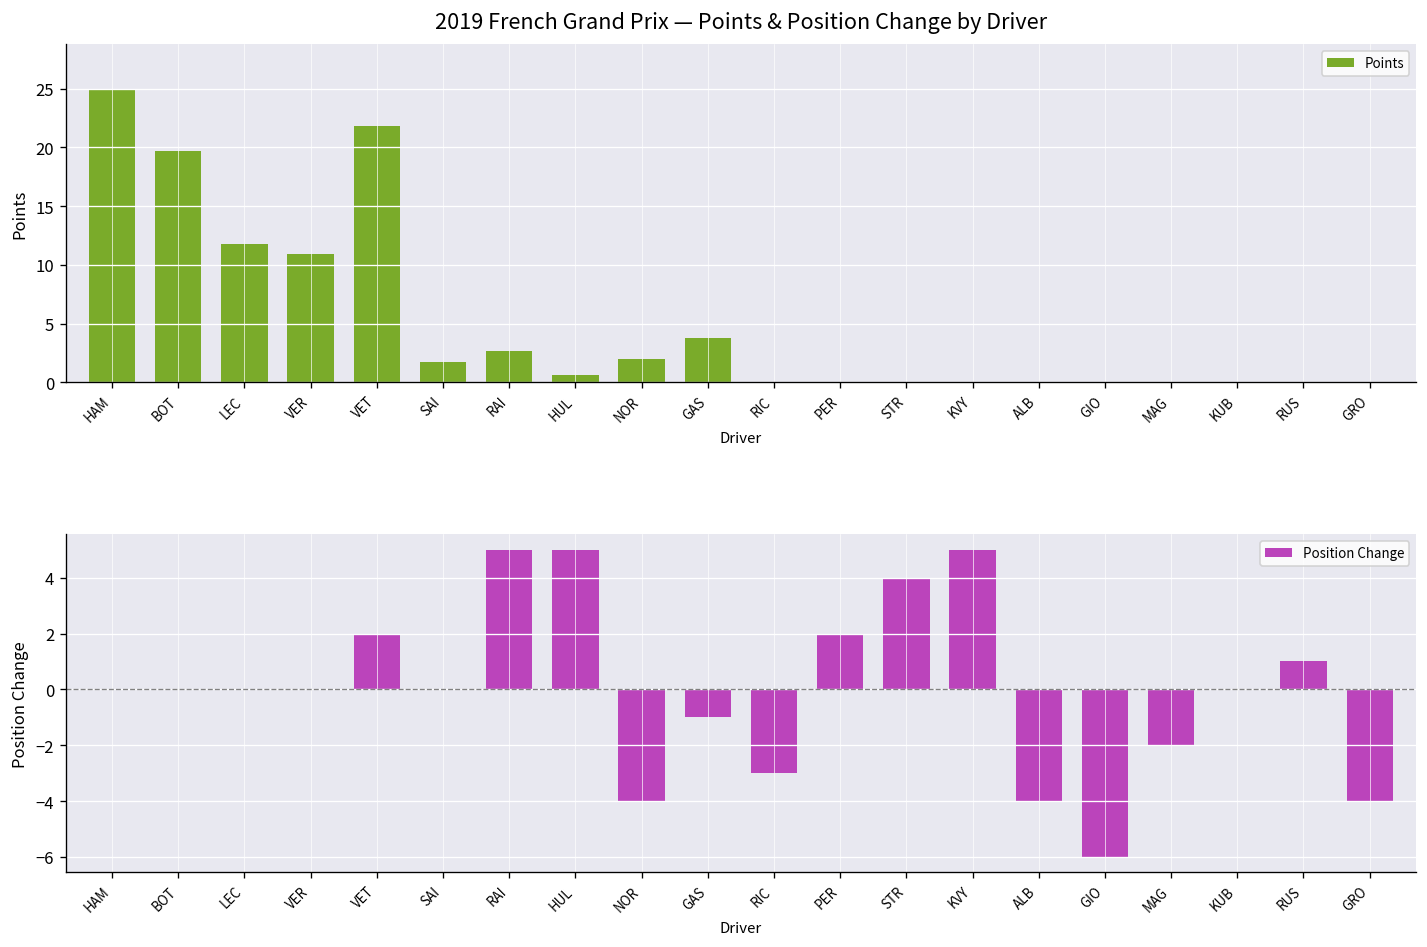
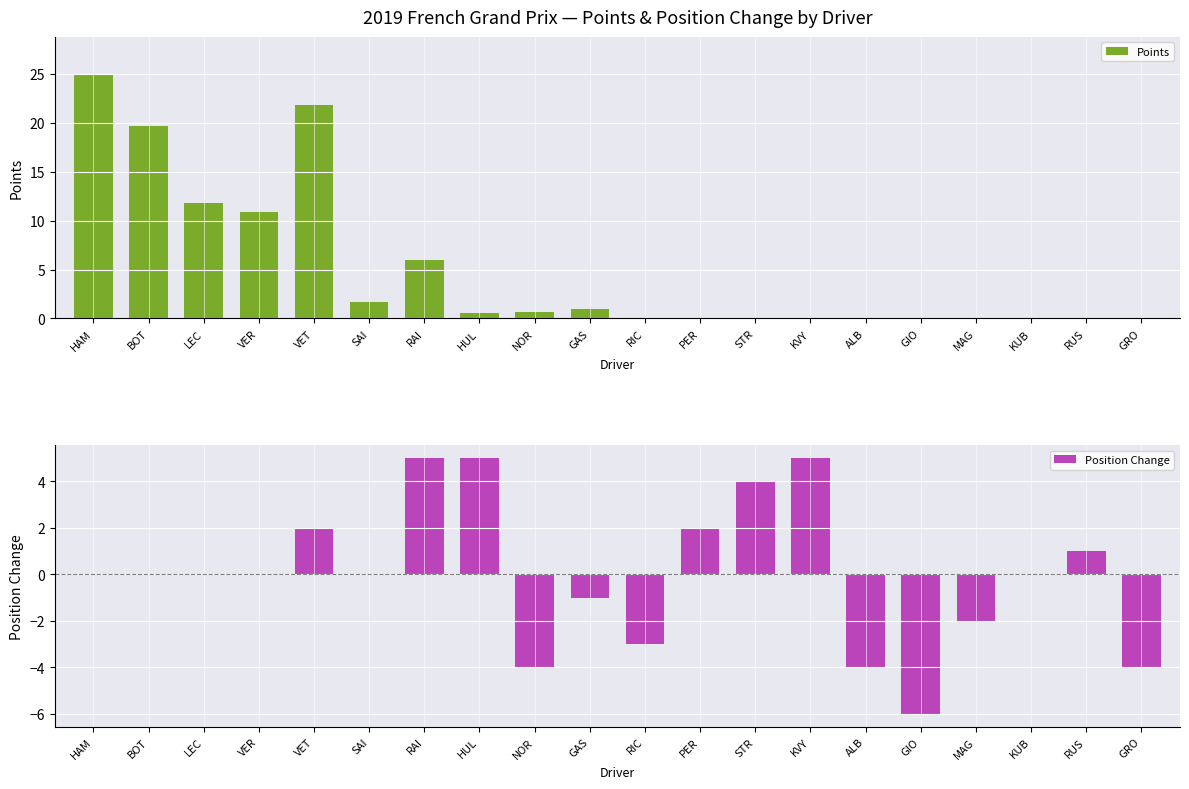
2019 French Grand Prix — Points & Position Change by Driver, RAI: 3 -> 6
2019 French Grand Prix — Points & Position Change by Driver, NOR: 2 -> 1
2019 French Grand Prix — Points & Position Change by Driver, GAS: 4 -> 1
